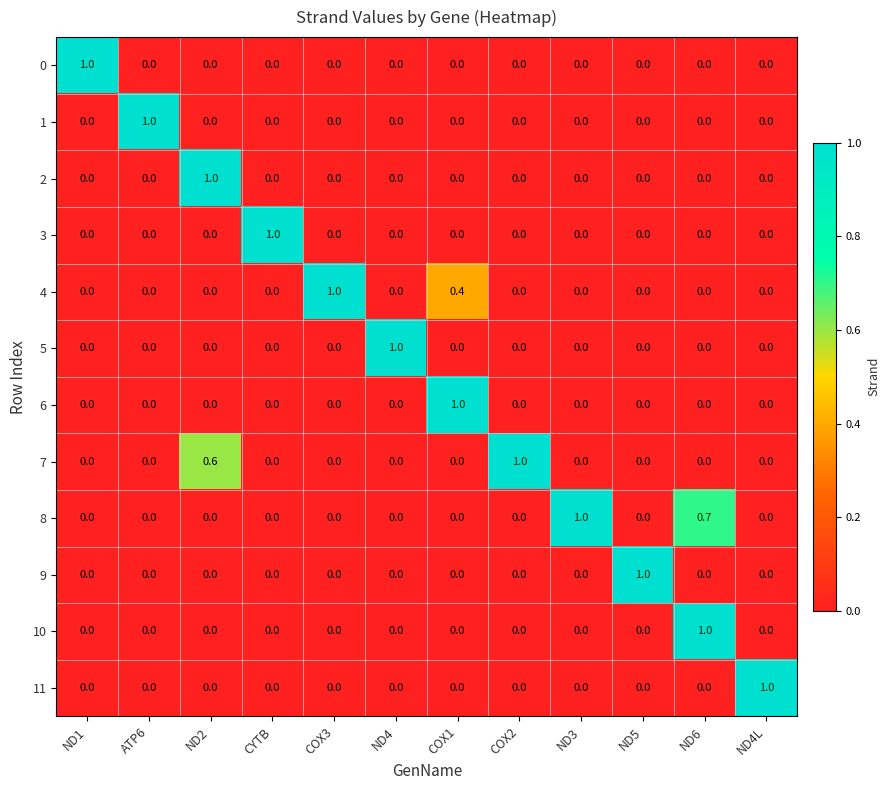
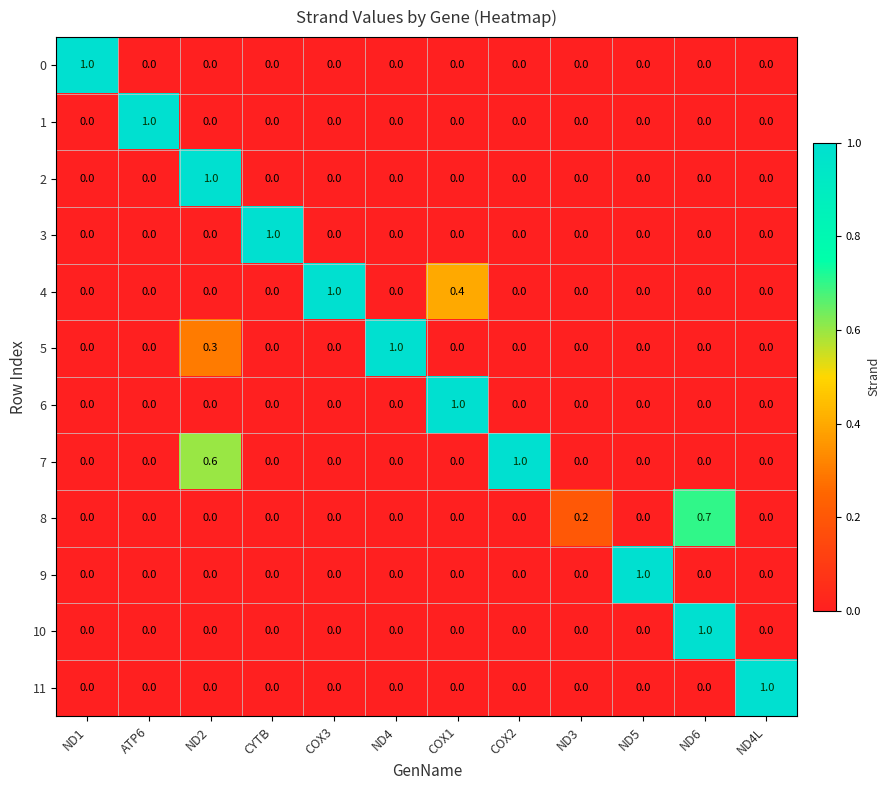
5, ND2: 0.0 -> 0.3
8, ND3: 1.0 -> 0.2
